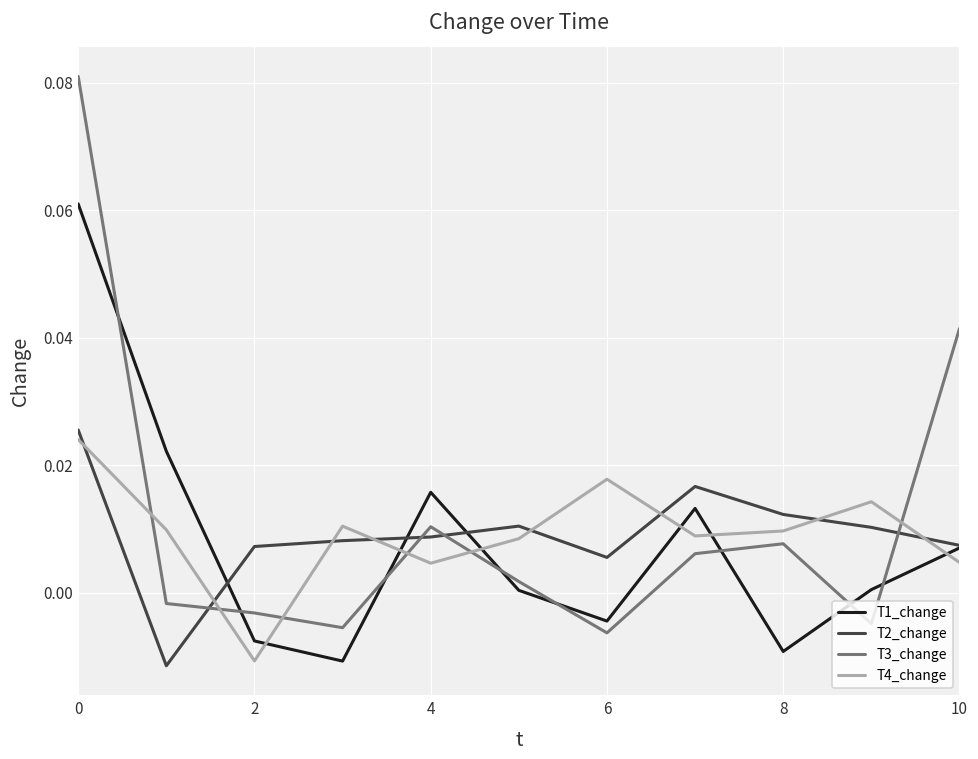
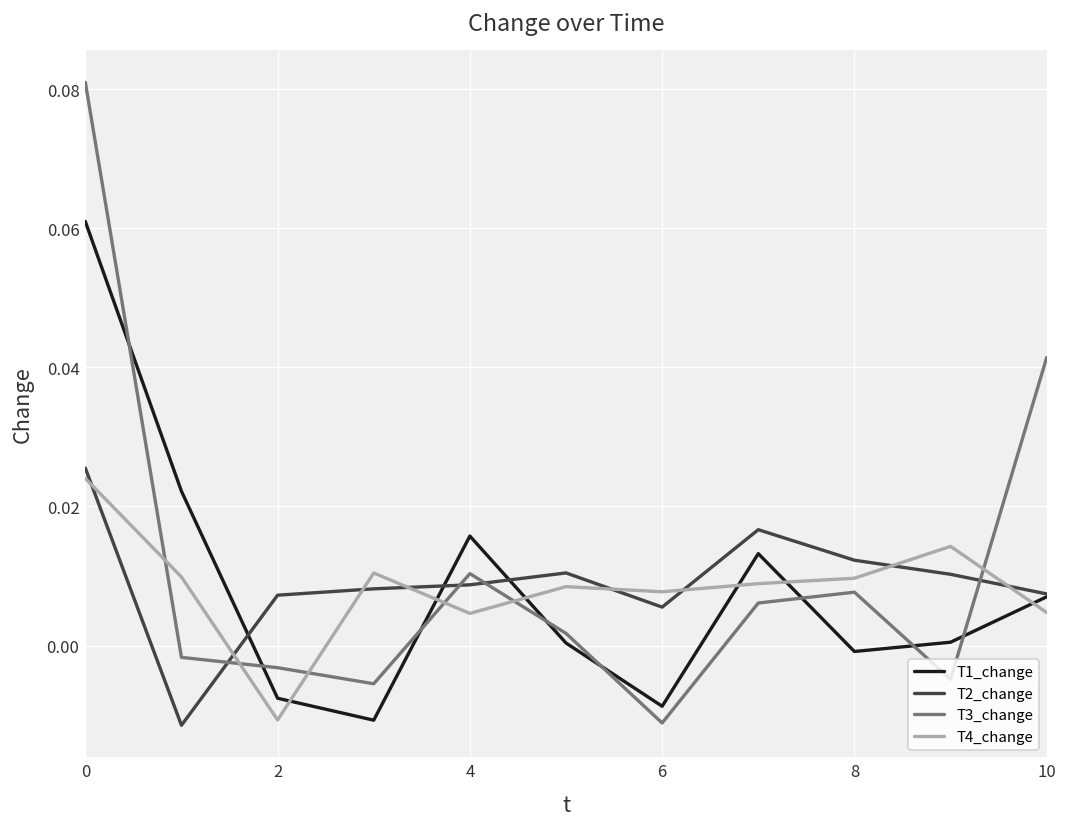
T1_change, 6: -0.004 -> -0.009
T3_change, 6: -0.006 -> -0.011
T4_change, 6: 0.018 -> 0.008
T1_change, 8: -0.009 -> -0.001
